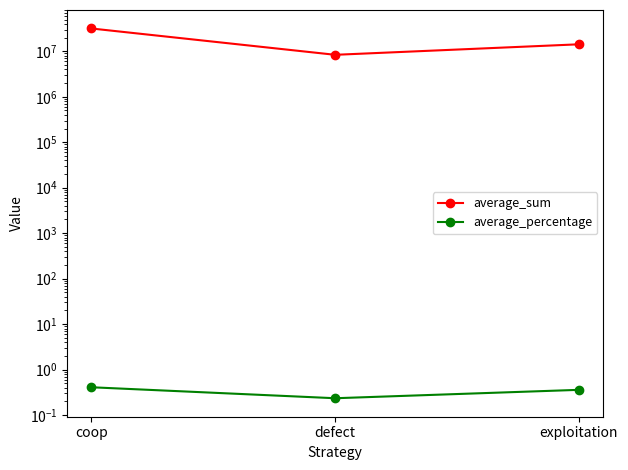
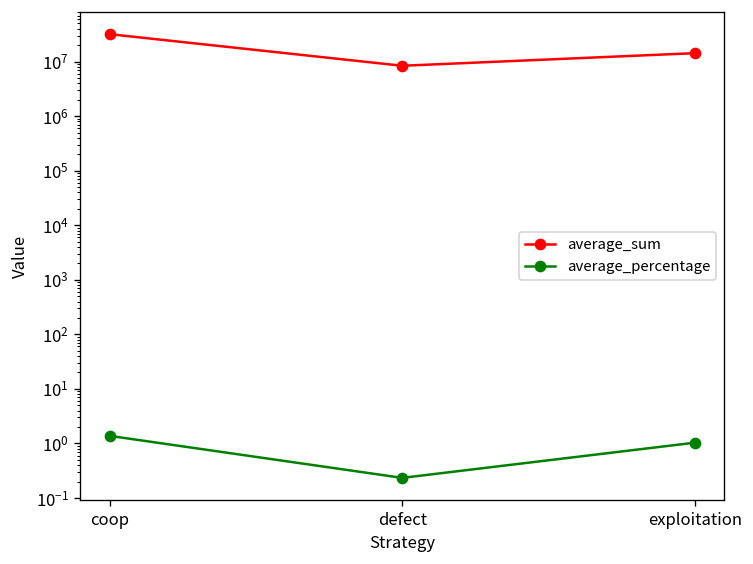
average_percentage, coop: 0.4 -> 1.4
average_percentage, exploitation: 0.4 -> 1.0
